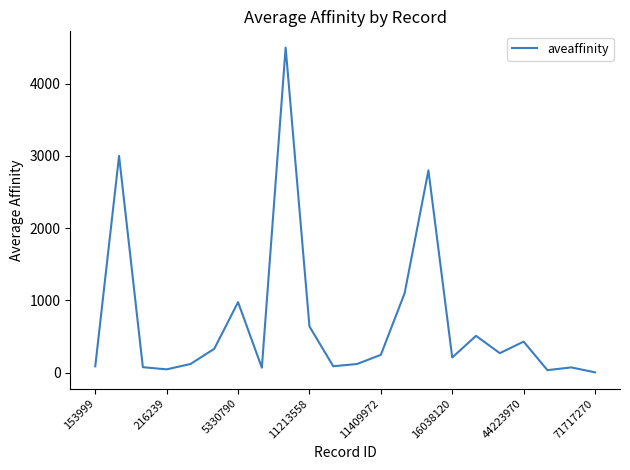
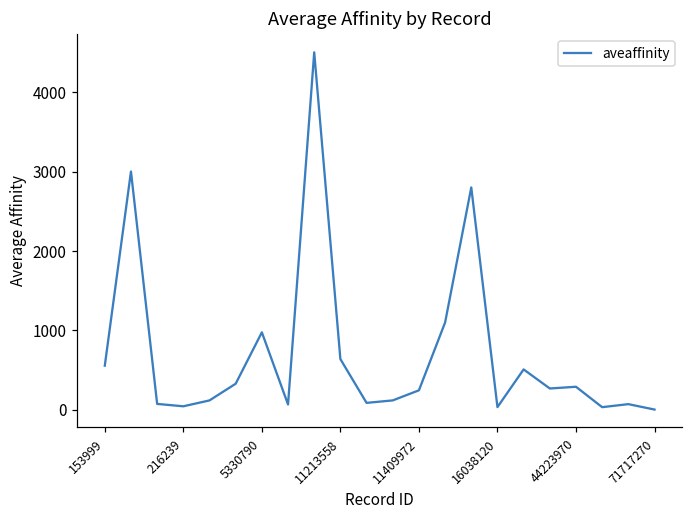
153999: 100 -> 600
16038120: 200 -> 0
44223970: 400 -> 300
